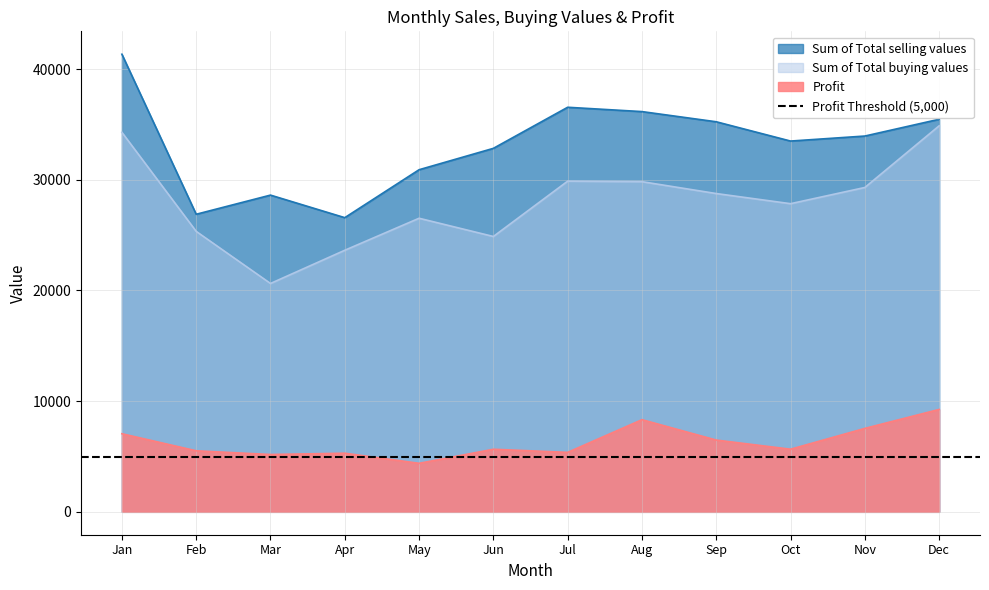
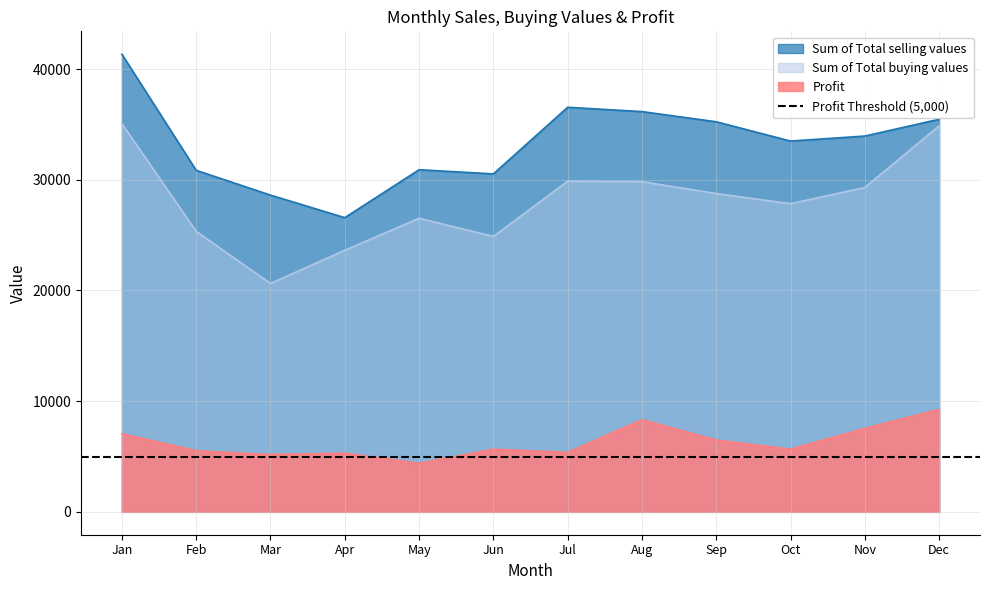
Sum of Total buying values, Jan: 34300 -> 35100
Sum of Total selling values, Feb: 26900 -> 30900
Sum of Total selling values, Jun: 32800 -> 30500
